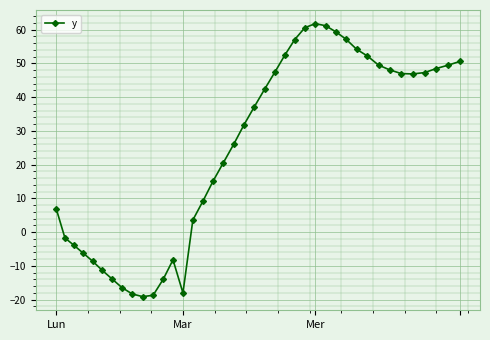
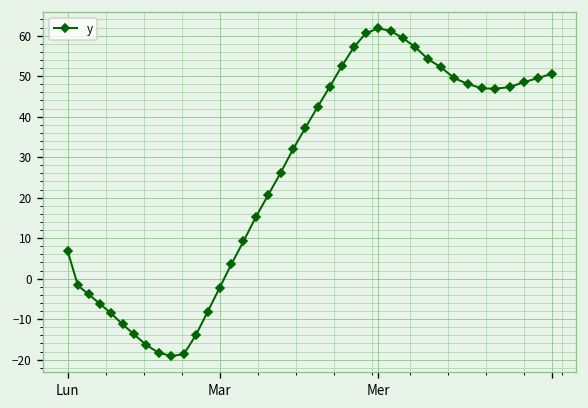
Mar: -18 -> -2
